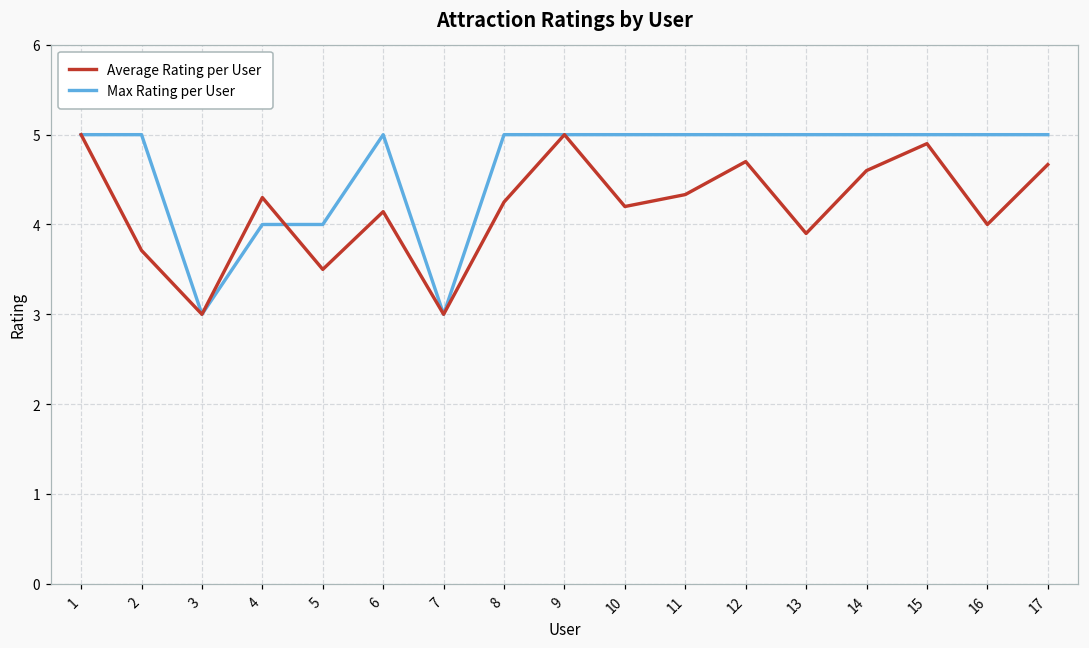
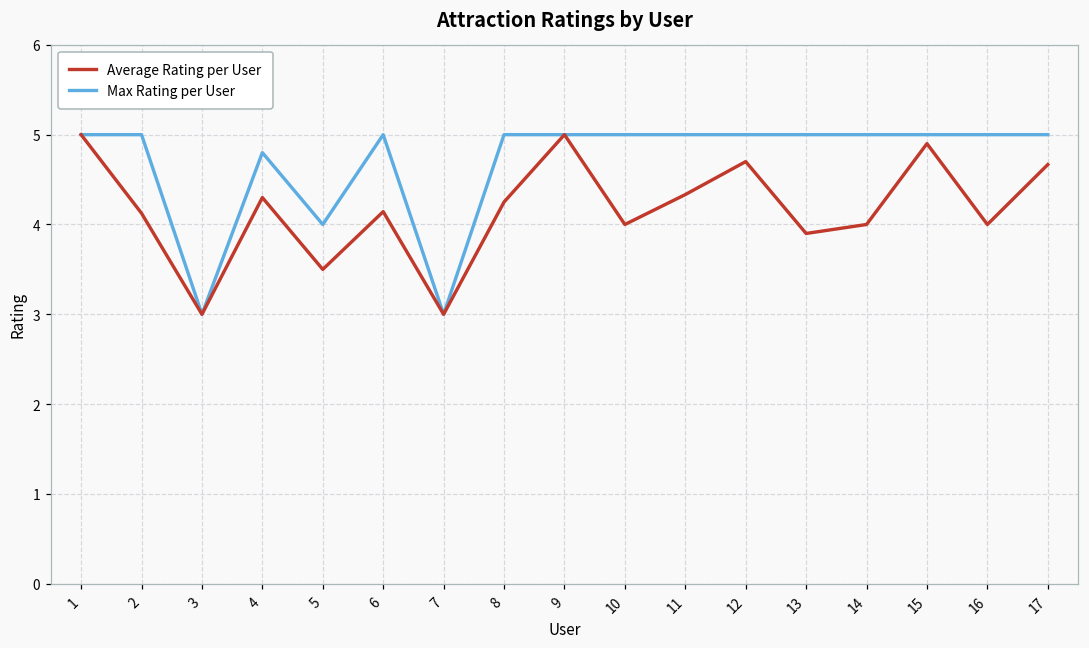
Average Rating per User, 2: 3.7 -> 4.1
Max Rating per User, 4: 4.0 -> 4.8
Average Rating per User, 10: 4.2 -> 4.0
Average Rating per User, 14: 4.6 -> 4.0
